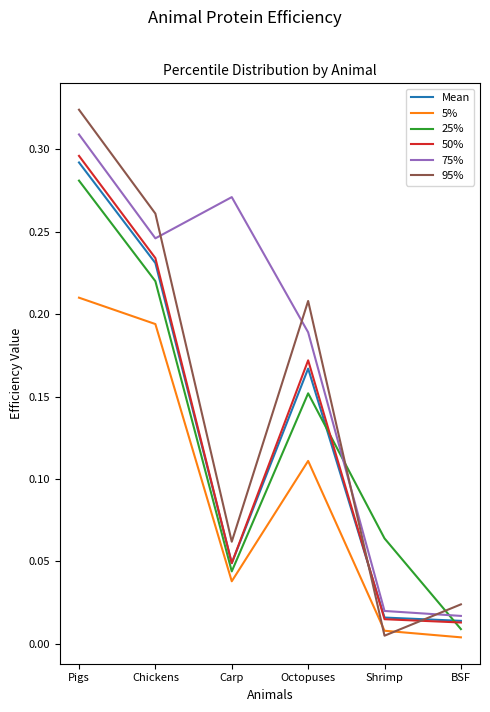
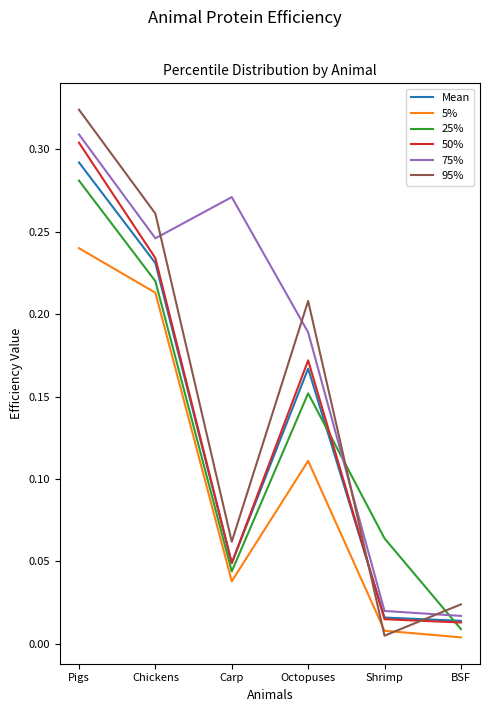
5%, Pigs: 0.21 -> 0.24
50%, Pigs: 0.296 -> 0.304
5%, Chickens: 0.194 -> 0.213
